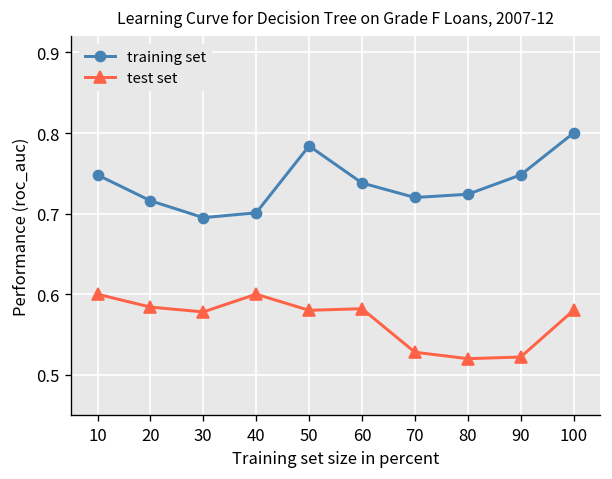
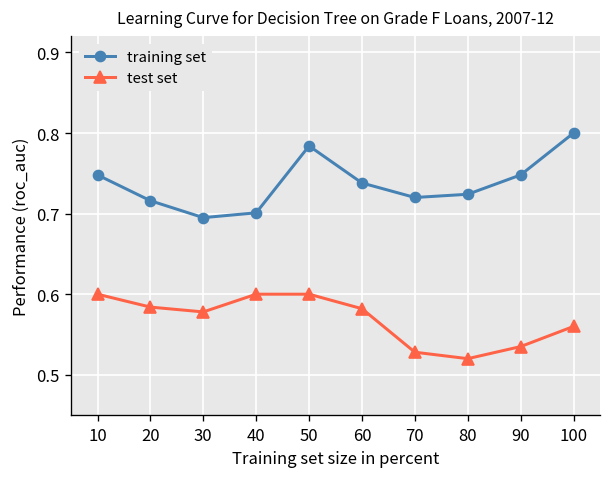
test set, 50: 0.58 -> 0.60
test set, 90: 0.52 -> 0.54
test set, 100: 0.58 -> 0.56
